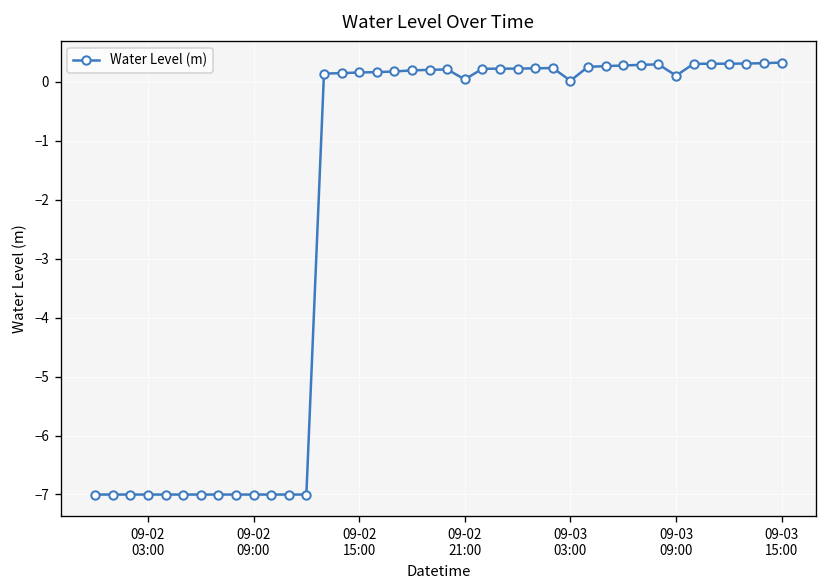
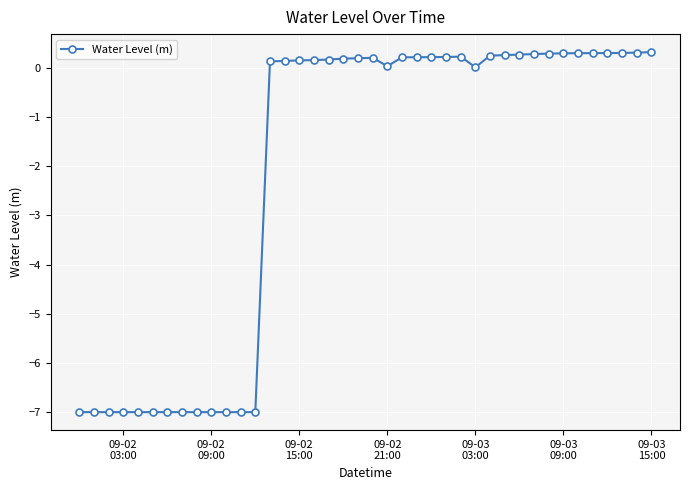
09-03 09:00: 0.1 -> 0.3
